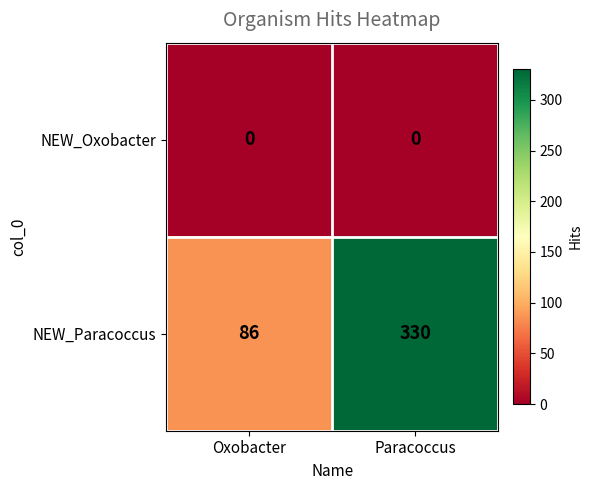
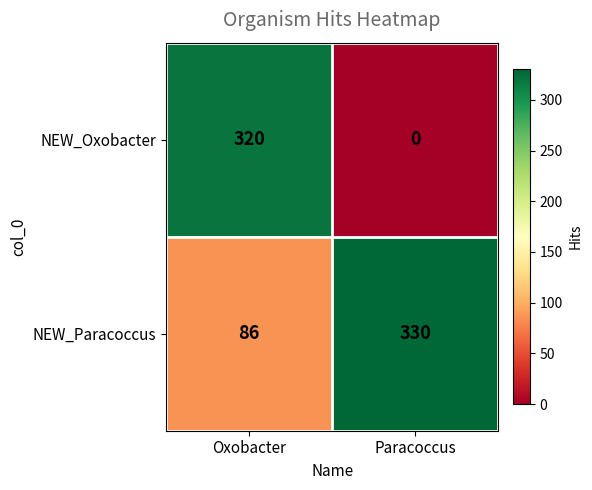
NEW_Oxobacter, Oxobacter: 0 -> 320
